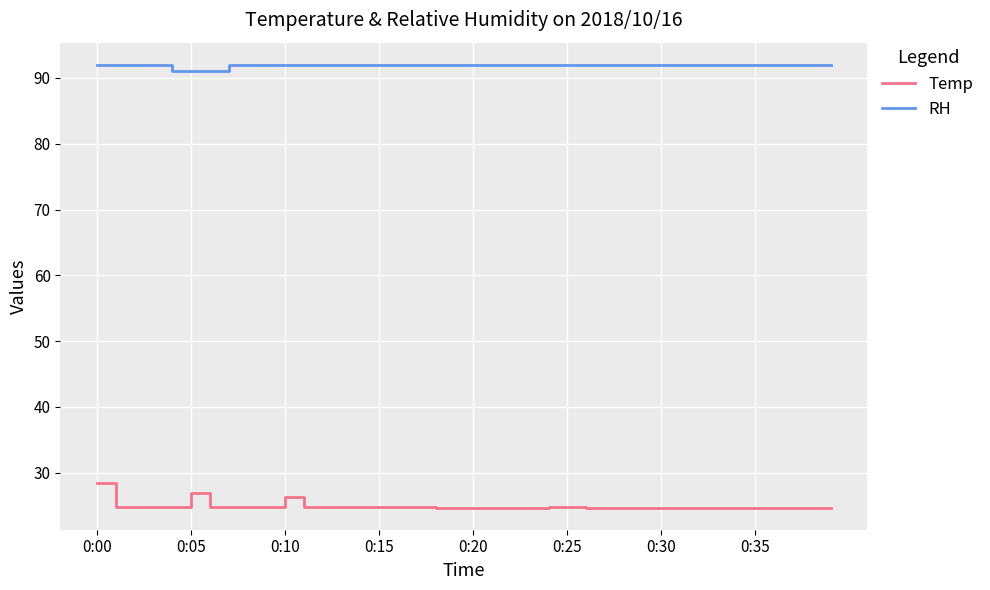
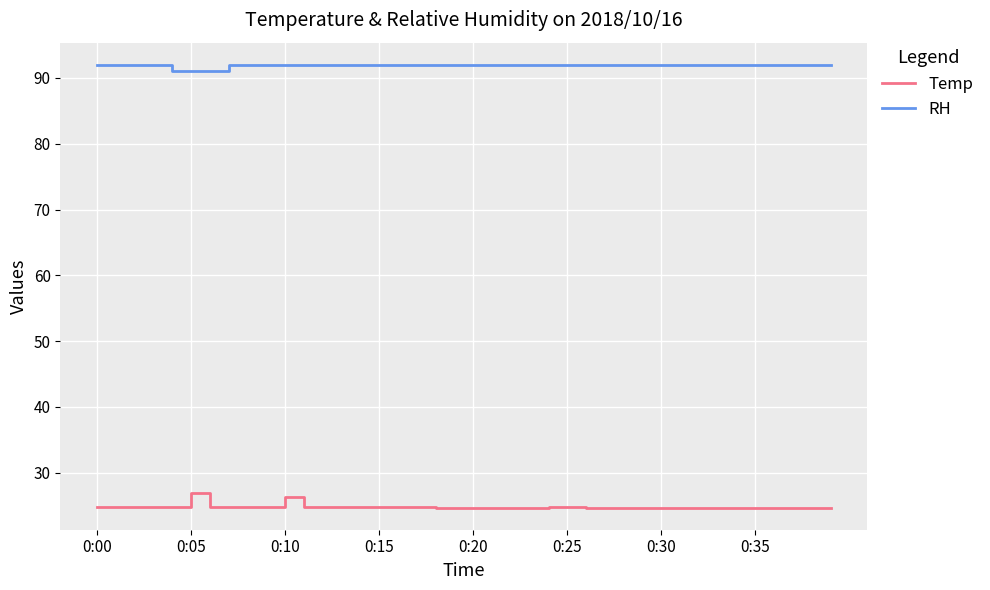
Temp, 0:00: 29 -> 25
